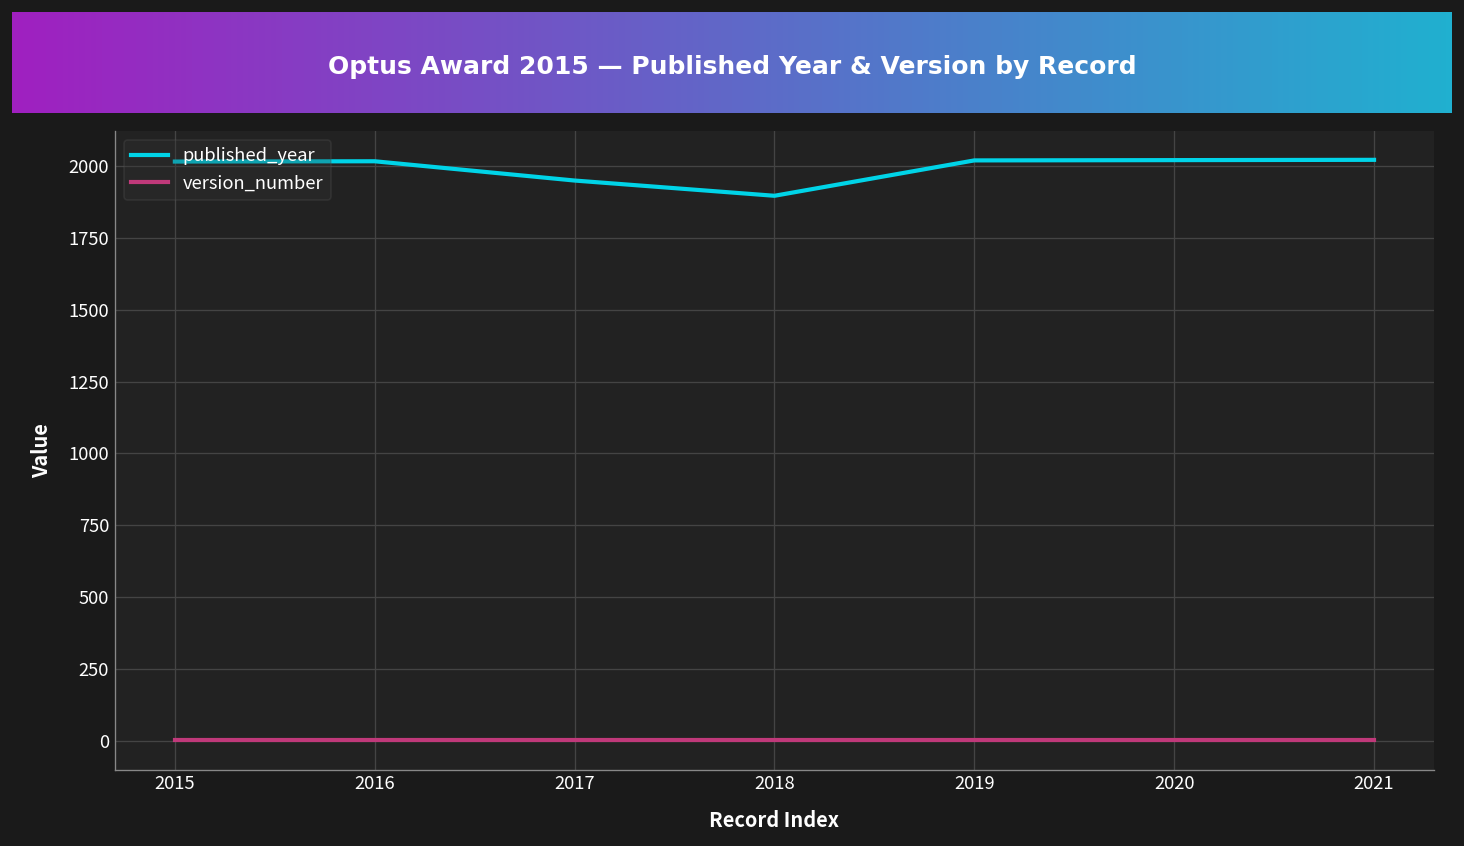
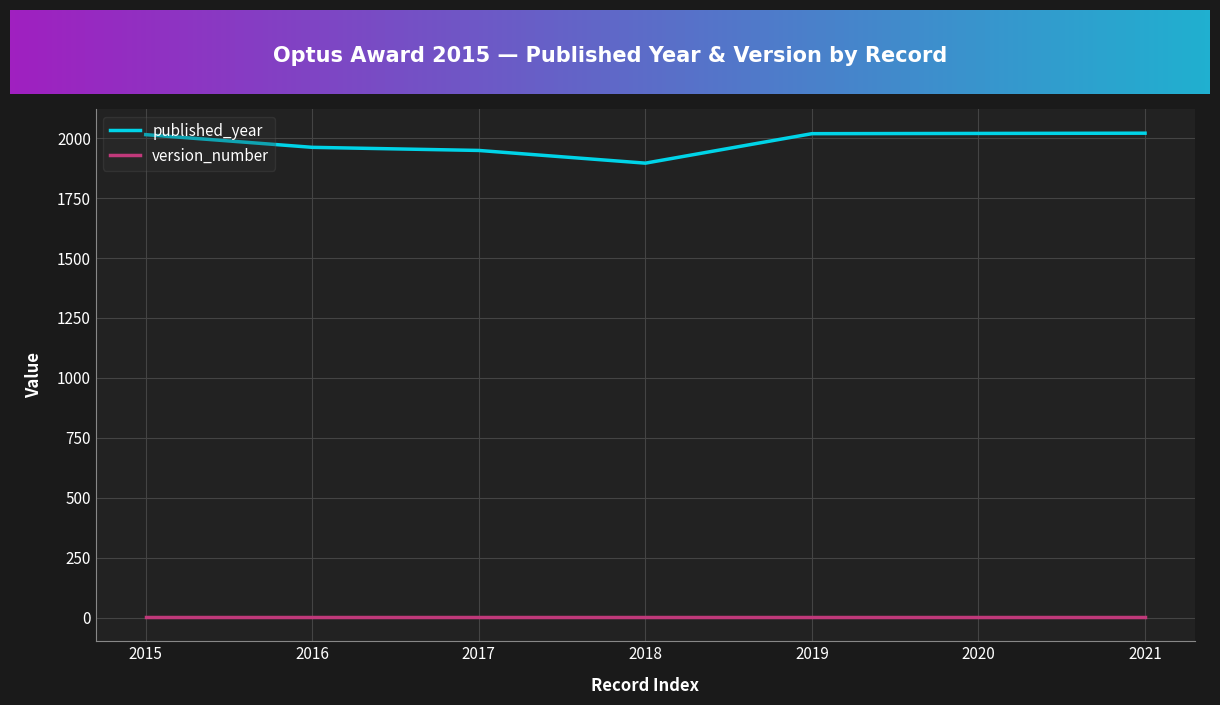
published_year, 2016: 2020 -> 1960
